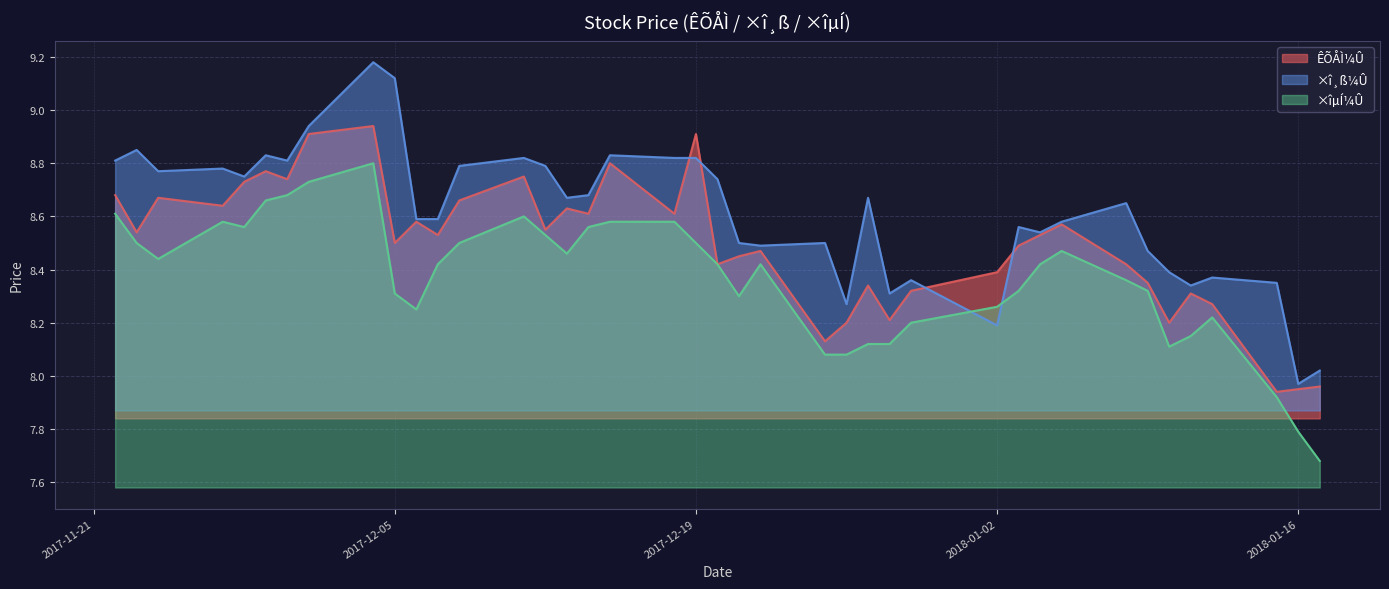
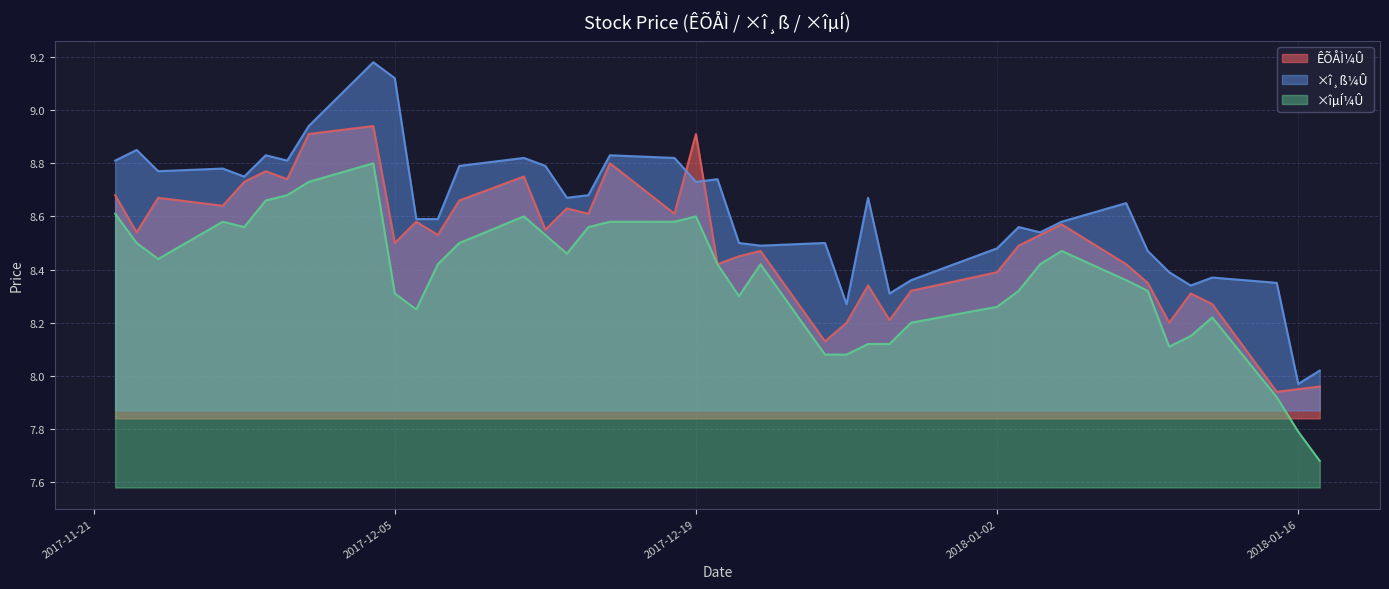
×î¸ß¼Û, 2017-12-19: 8.82 -> 8.73
×îµÍ¼Û, 2017-12-19: 8.5 -> 8.6
×î¸ß¼Û, 2018-01-02: 8.19 -> 8.48
